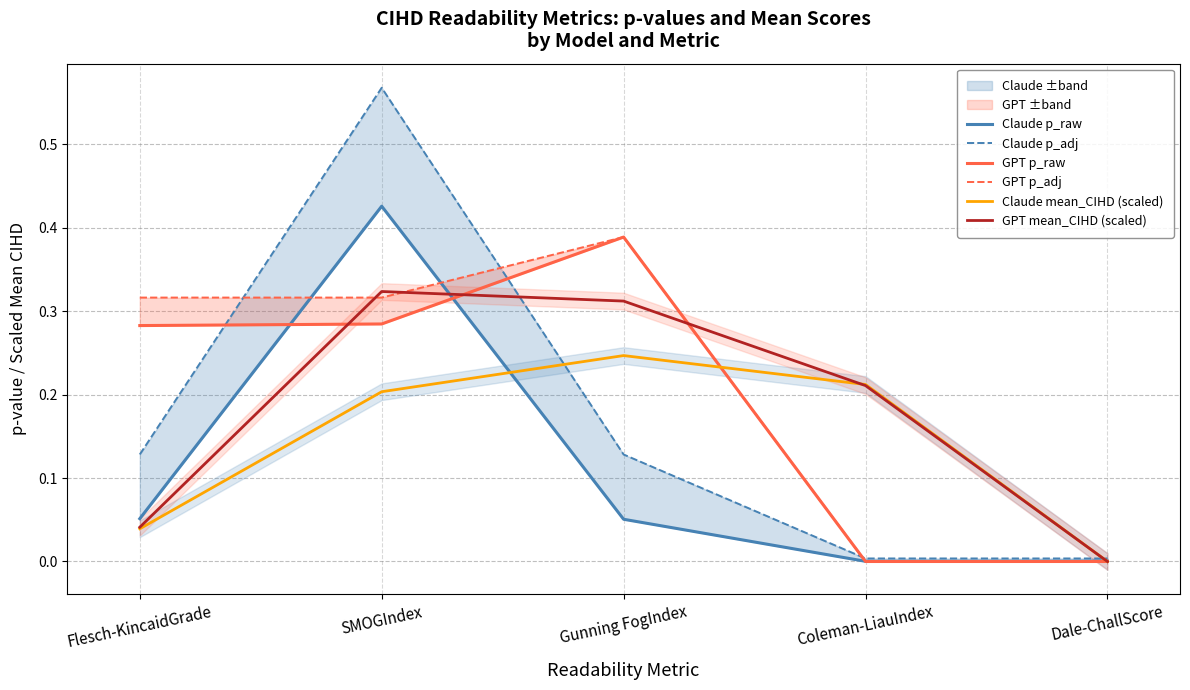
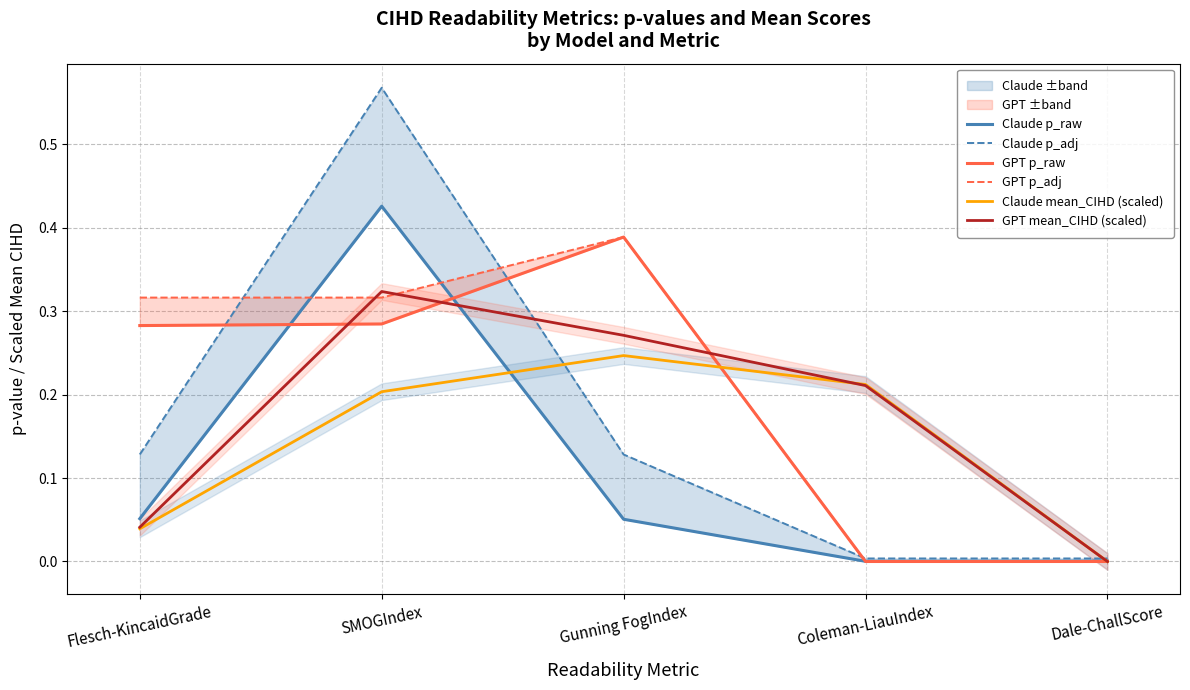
GPT mean_CIHD (scaled), Gunning FogIndex: 0.31 -> 0.27
